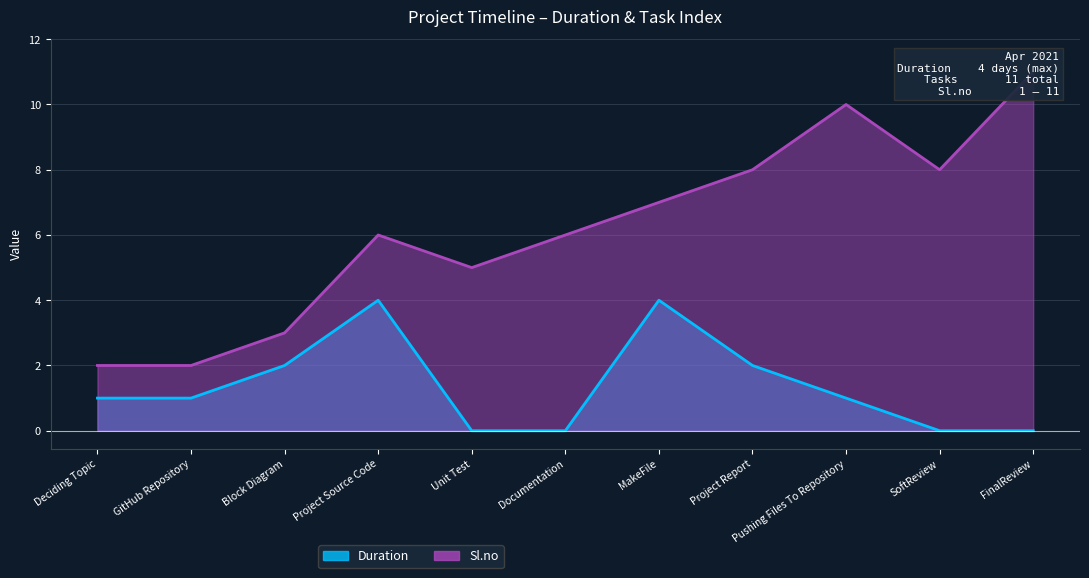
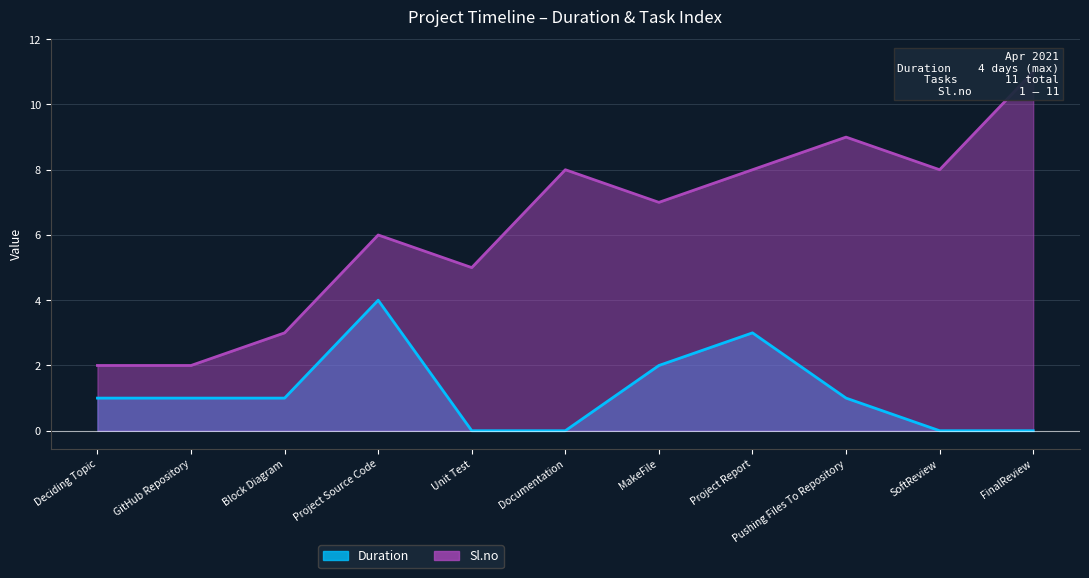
Duration, Block Diagram: 2 -> 1
Sl.no, Documentation: 6 -> 8
Duration, MakeFile: 4 -> 2
Duration, Project Report: 2 -> 3
Sl.no, Pushing Files To Repository: 10 -> 9
